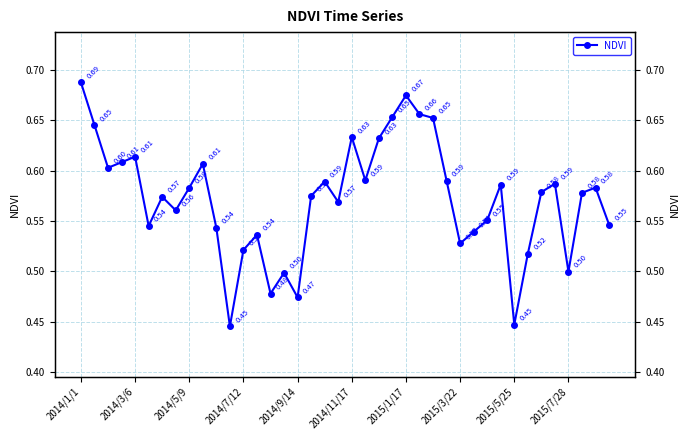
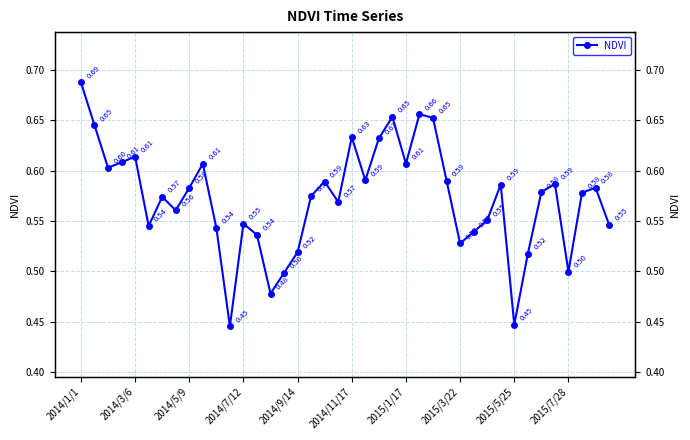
2014/7/12: 0.52 -> 0.55
2014/9/14: 0.47 -> 0.52
2015/1/17: 0.67 -> 0.61
